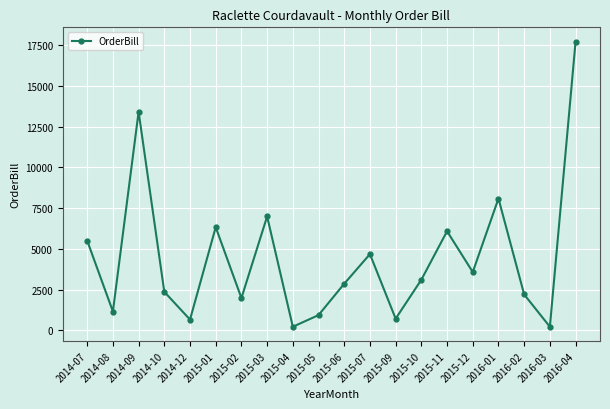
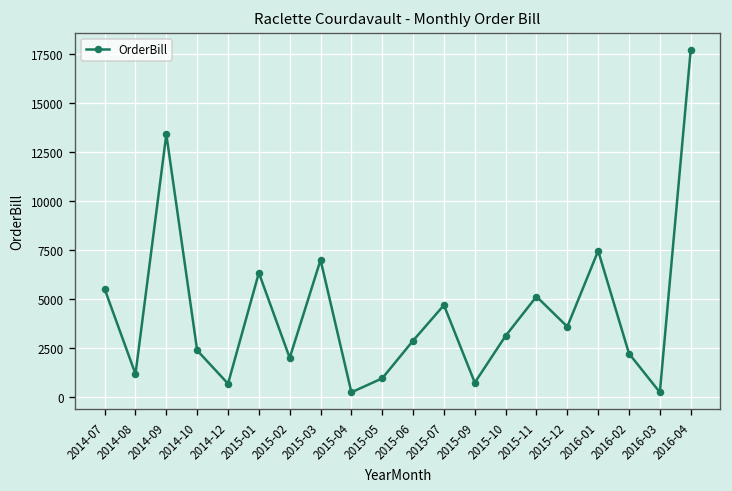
2015-11: 6100 -> 5100
2016-01: 8100 -> 7500
